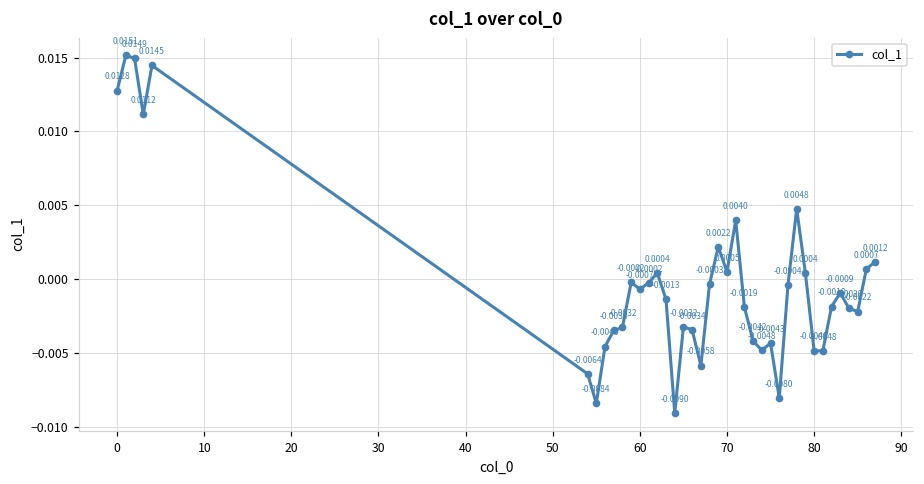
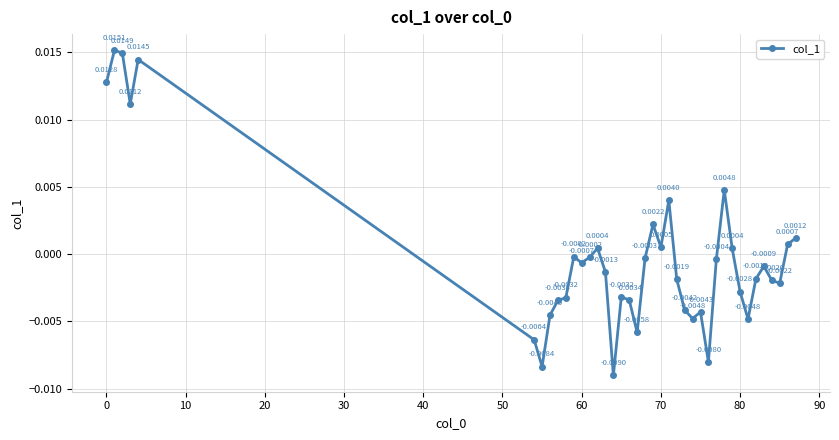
80: -0.0048 -> -0.0028
